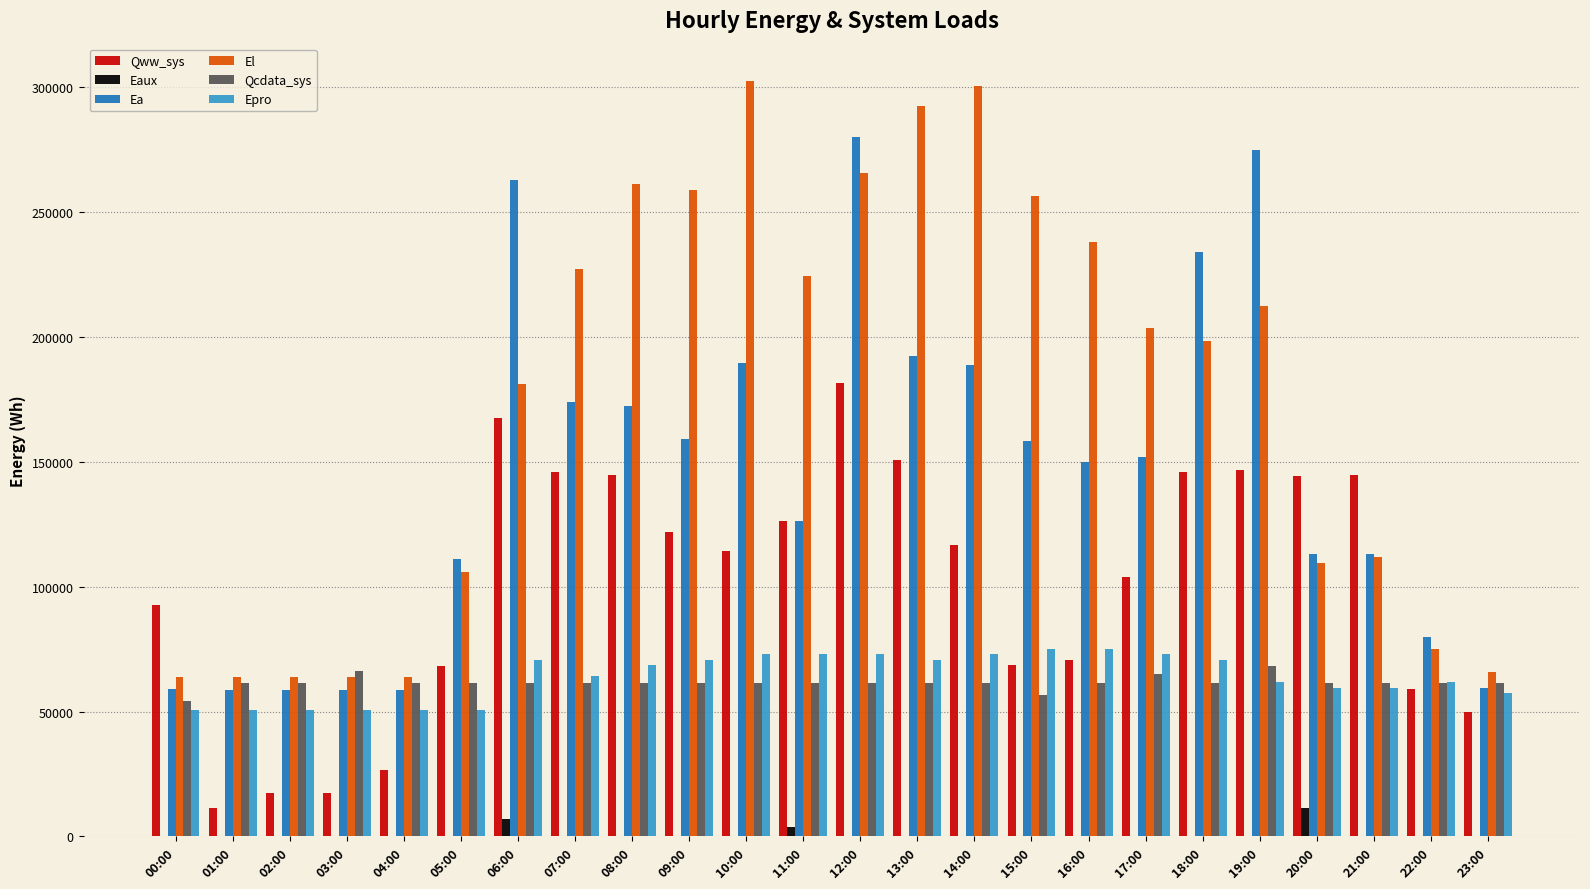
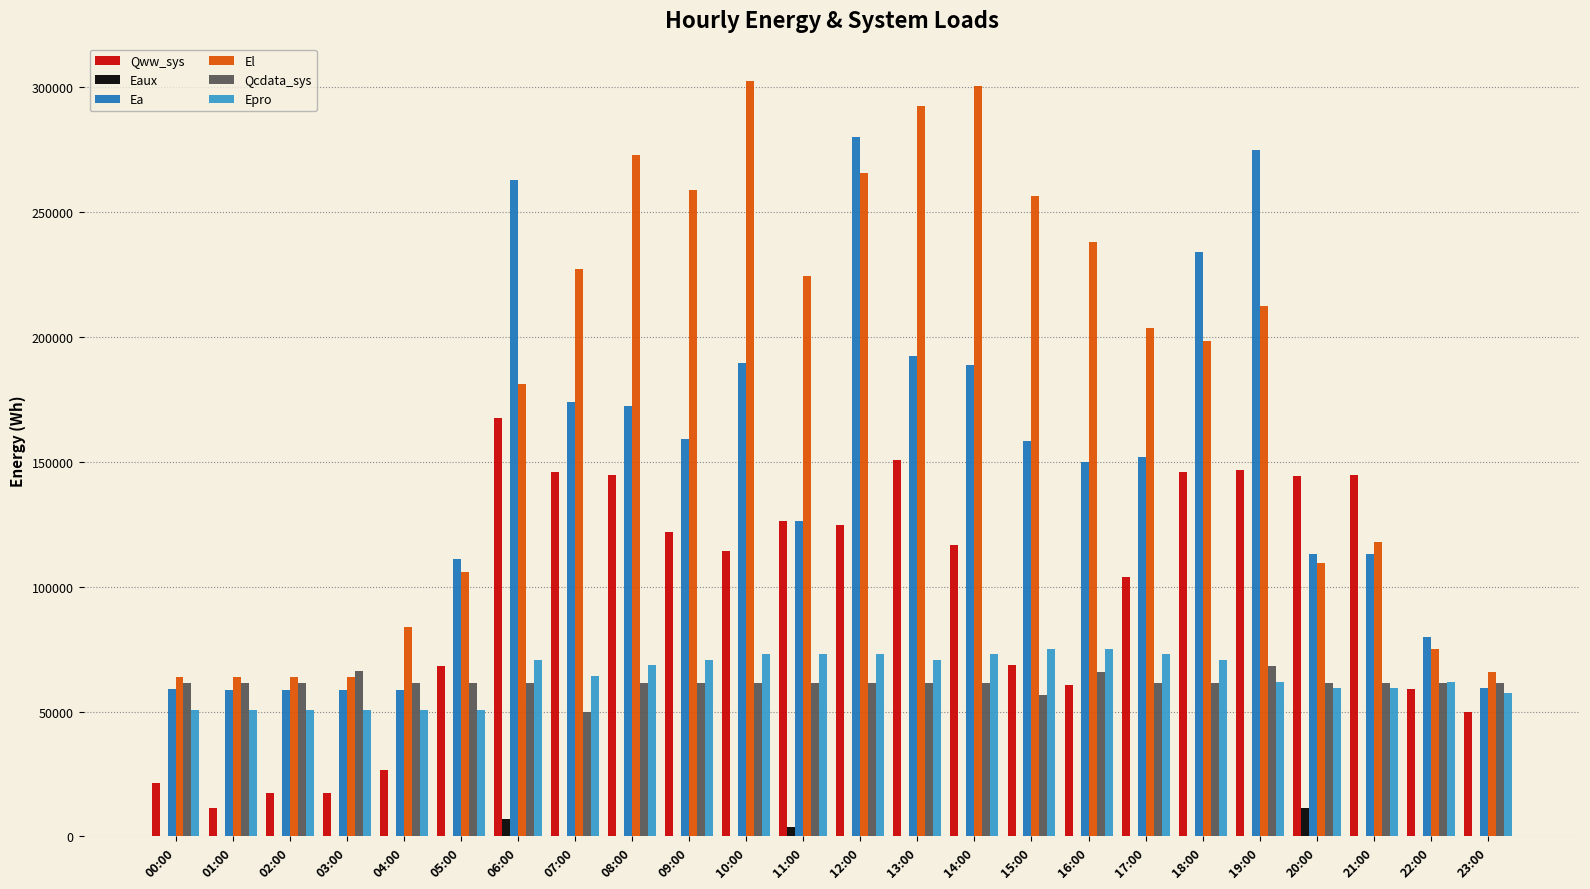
Qww_sys, 00:00: 93000 -> 21000
Qcdata_sys, 00:00: 54000 -> 61000
El, 04:00: 64000 -> 84000
Qcdata_sys, 07:00: 61000 -> 50000
El, 08:00: 261000 -> 272000
Qww_sys, 12:00: 182000 -> 125000
Qww_sys, 16:00: 71000 -> 61000
Qcdata_sys, 16:00: 61000 -> 66000
Qcdata_sys, 17:00: 65000 -> 61000
El, 21:00: 112000 -> 118000
